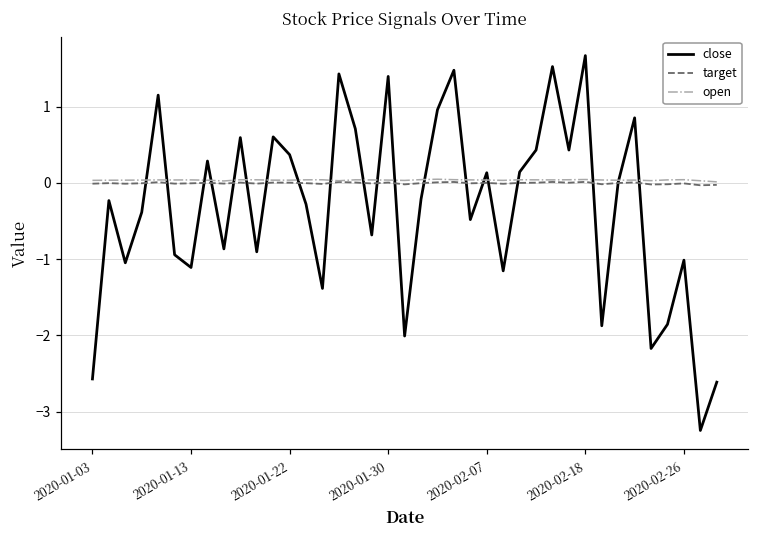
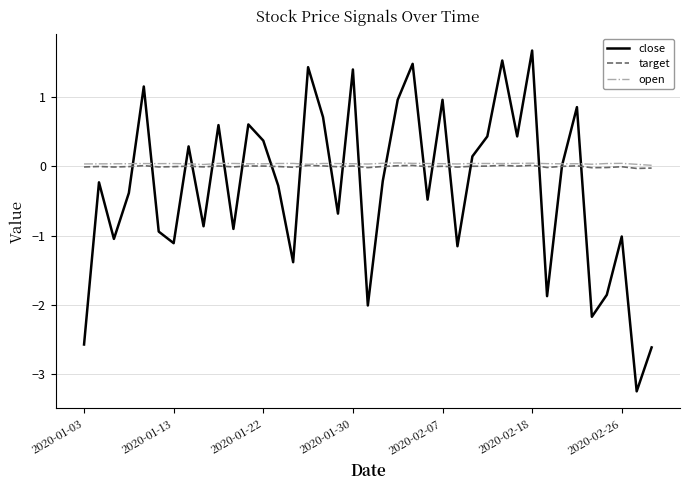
close, 2020-02-07: 0.1 -> 1.0
